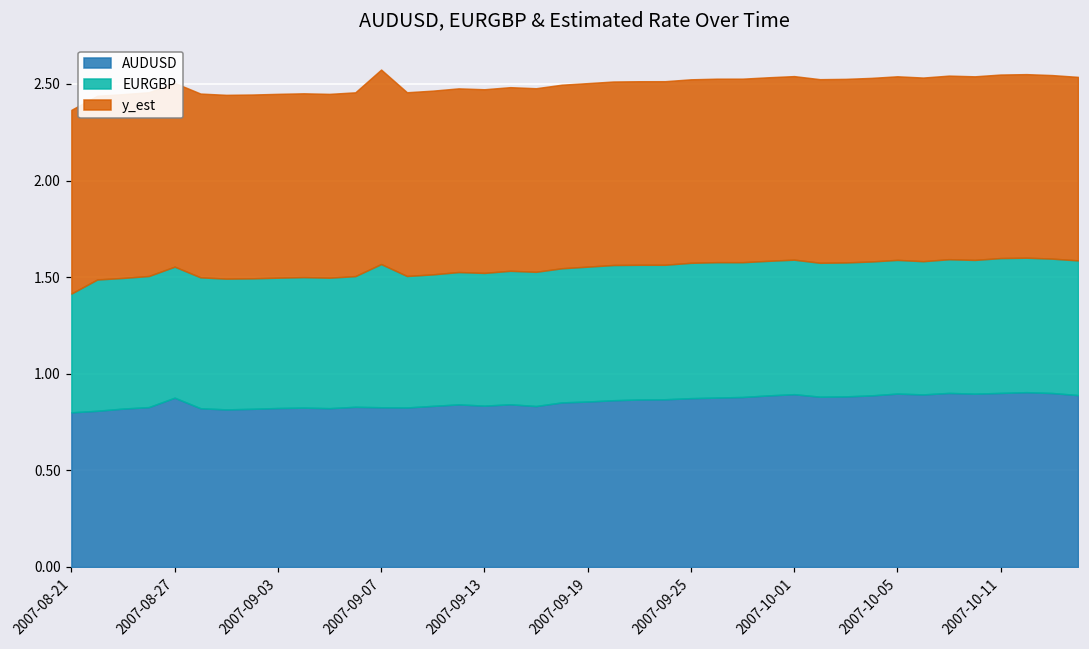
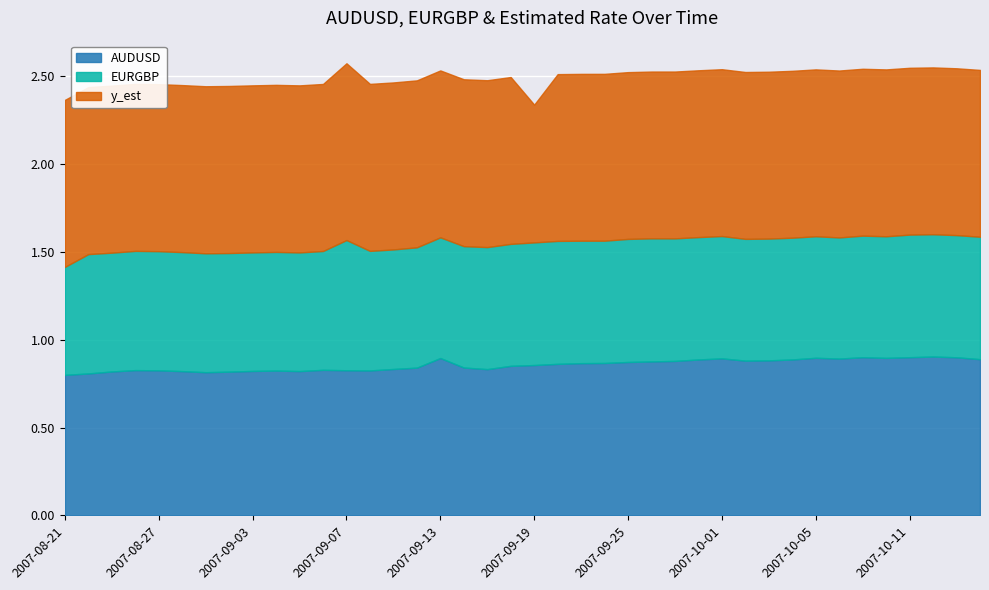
AUDUSD, 2007-08-27: 0.88 -> 0.83
AUDUSD, 2007-09-13: 0.83 -> 0.90
y_est, 2007-09-19: 0.95 -> 0.78
